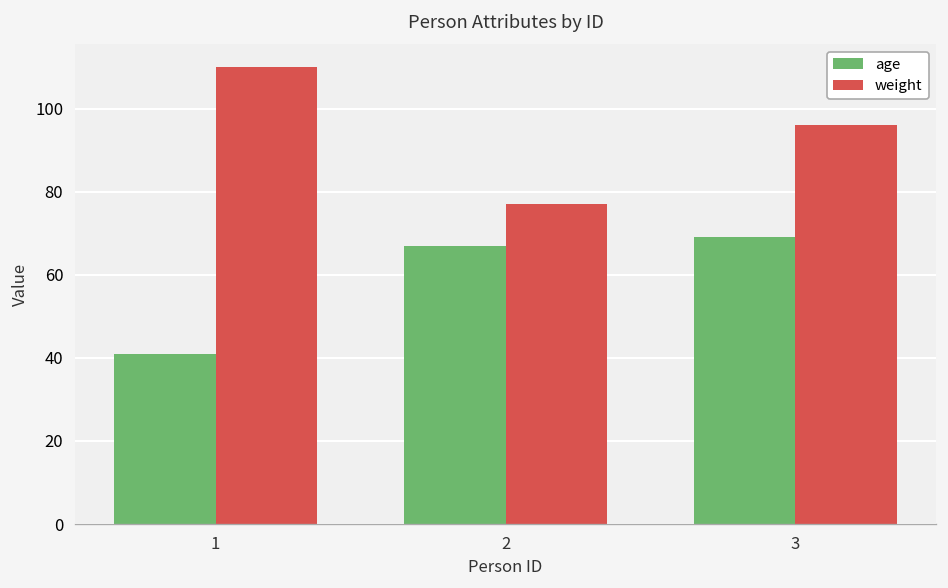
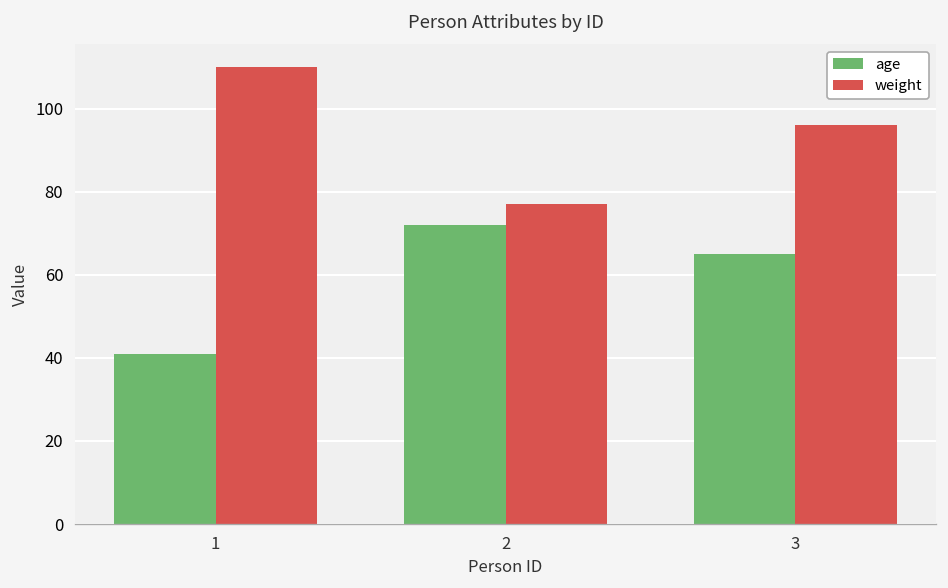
age, 2: 67 -> 72
age, 3: 69 -> 65
